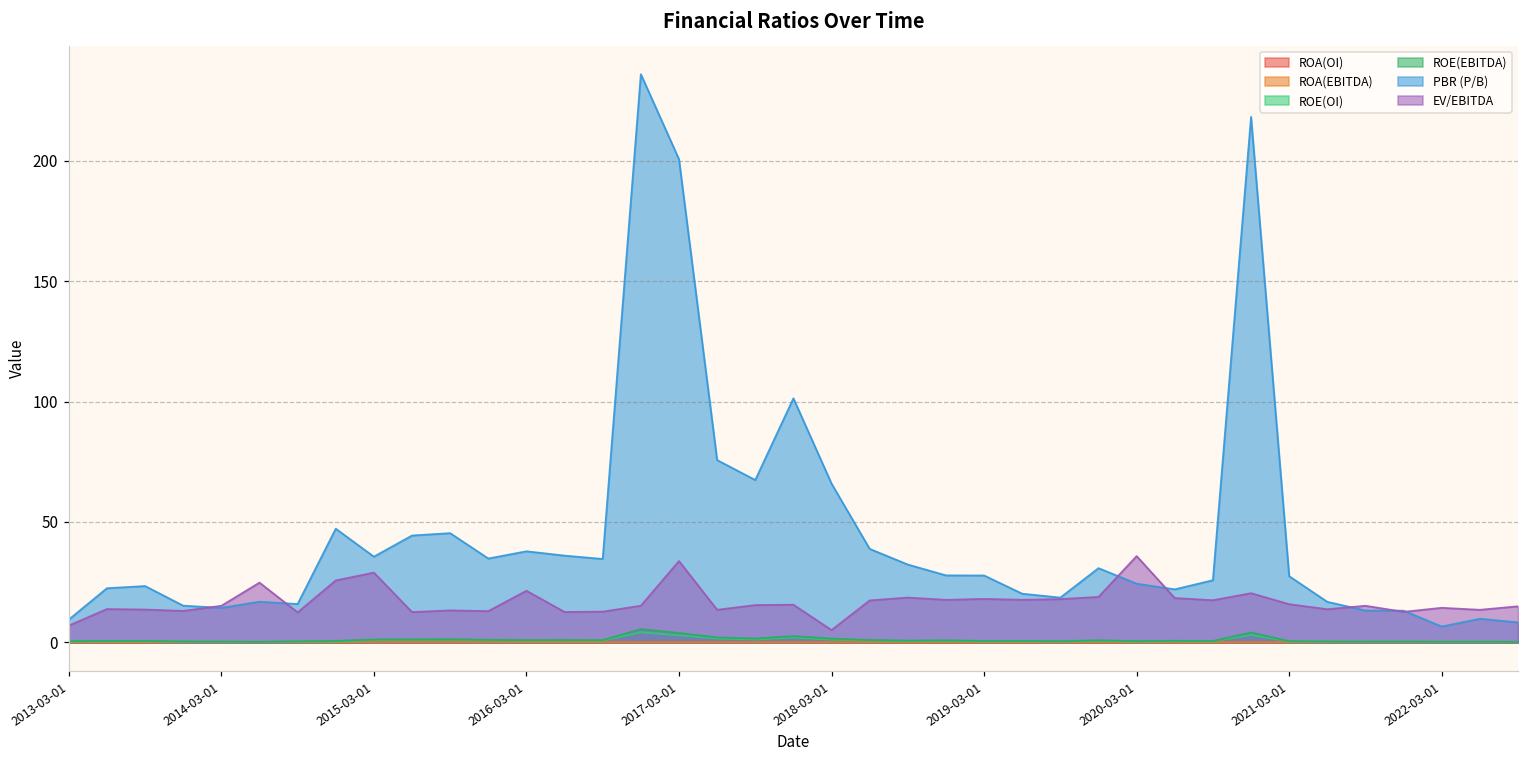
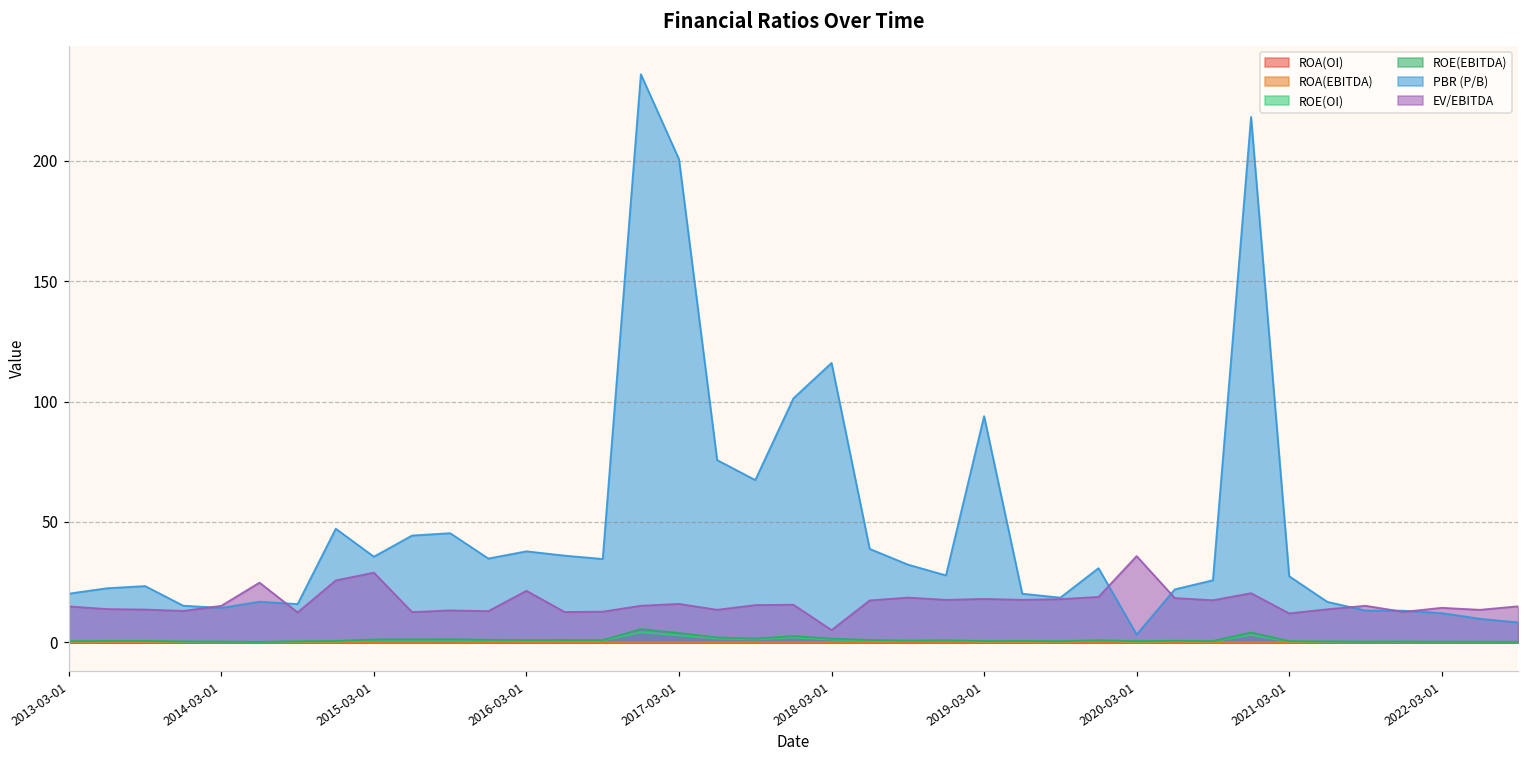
PBR (P/B), 2013-03-01: 9 -> 20
EV/EBITDA, 2013-03-01: 7 -> 15
EV/EBITDA, 2017-03-01: 34 -> 16
PBR (P/B), 2018-03-01: 66 -> 116
PBR (P/B), 2019-03-01: 28 -> 94
PBR (P/B), 2020-03-01: 24 -> 3
EV/EBITDA, 2021-03-01: 16 -> 12
PBR (P/B), 2022-03-01: 7 -> 12
